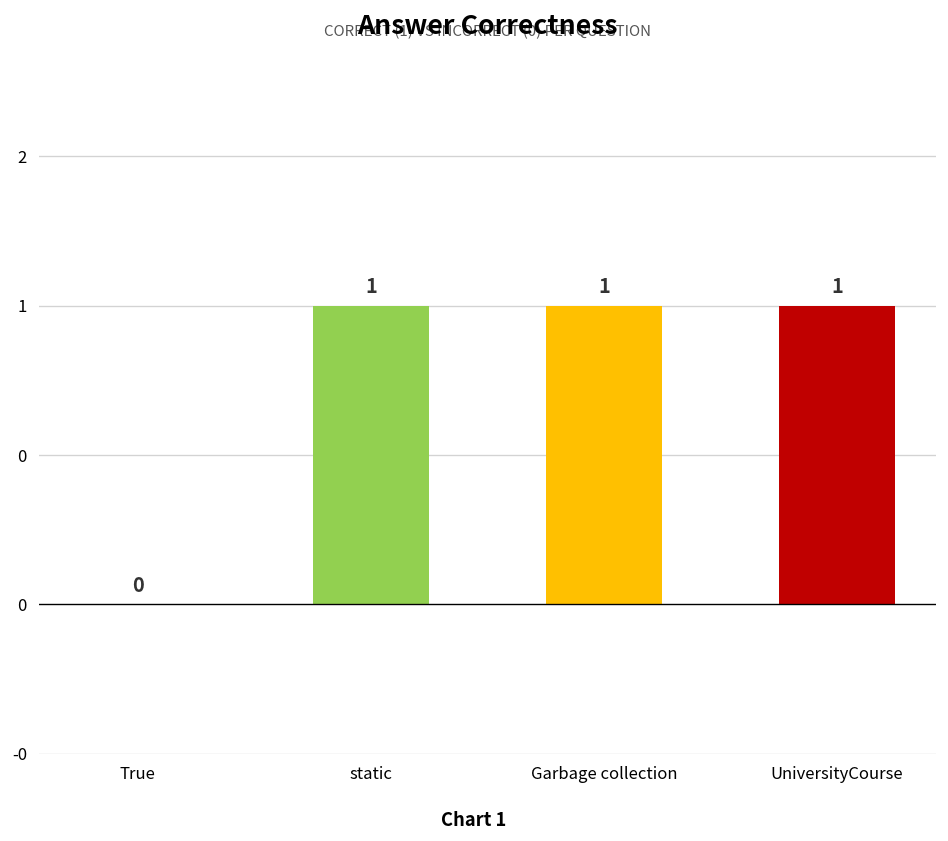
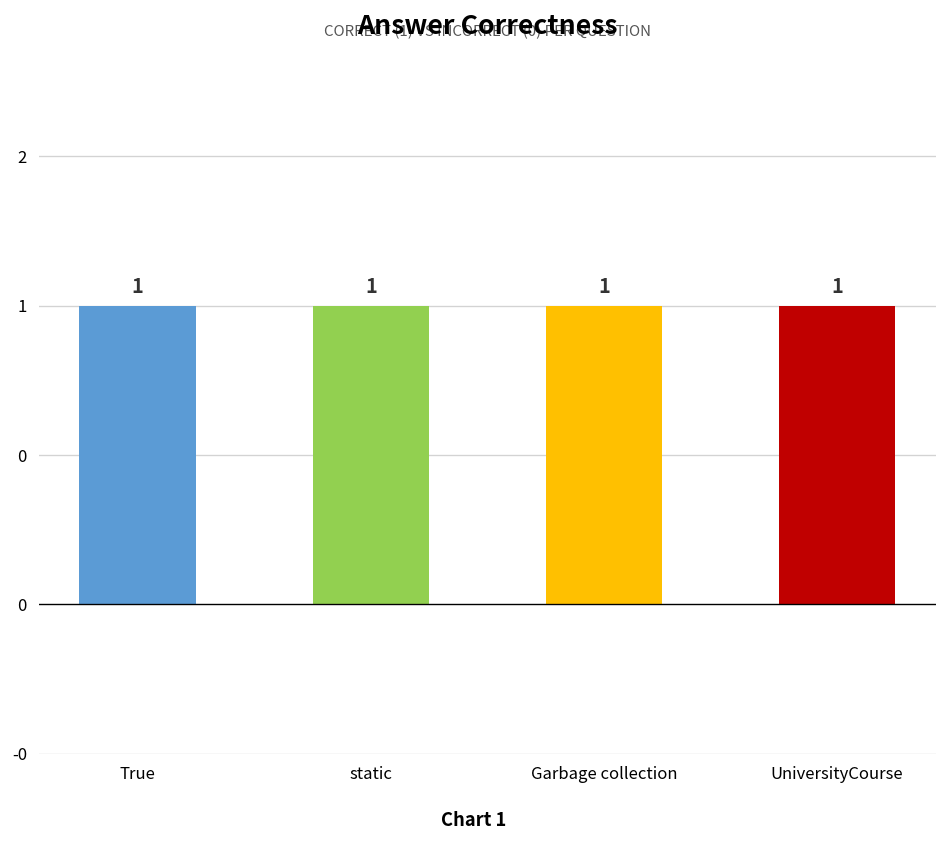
True: 0 -> 1
